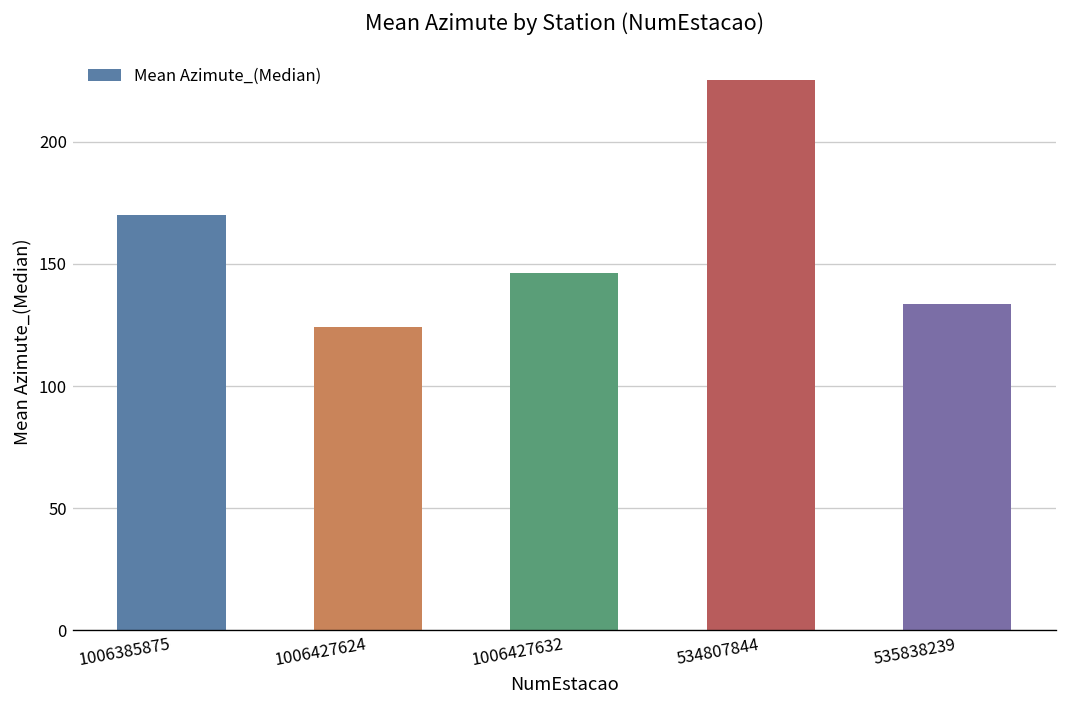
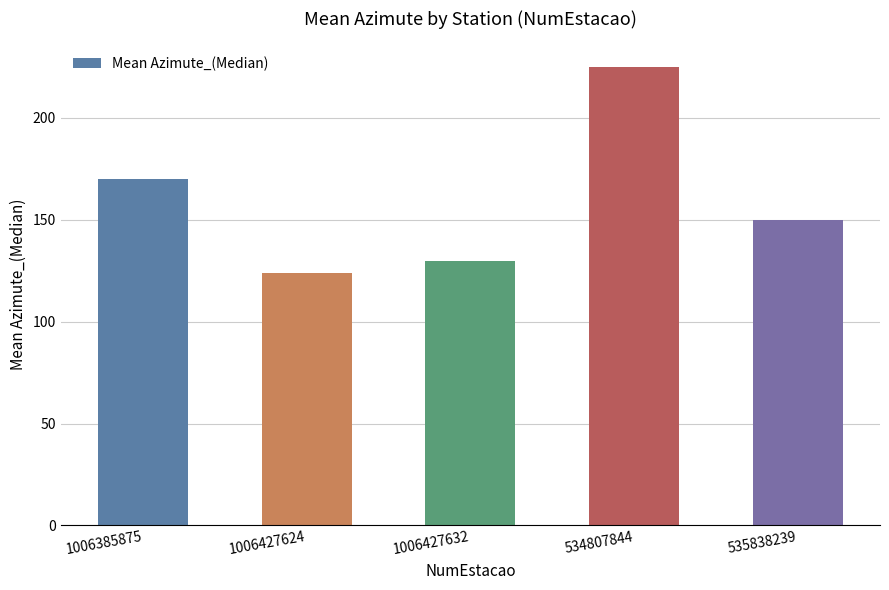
1006427632: 146 -> 130
535838239: 134 -> 150
